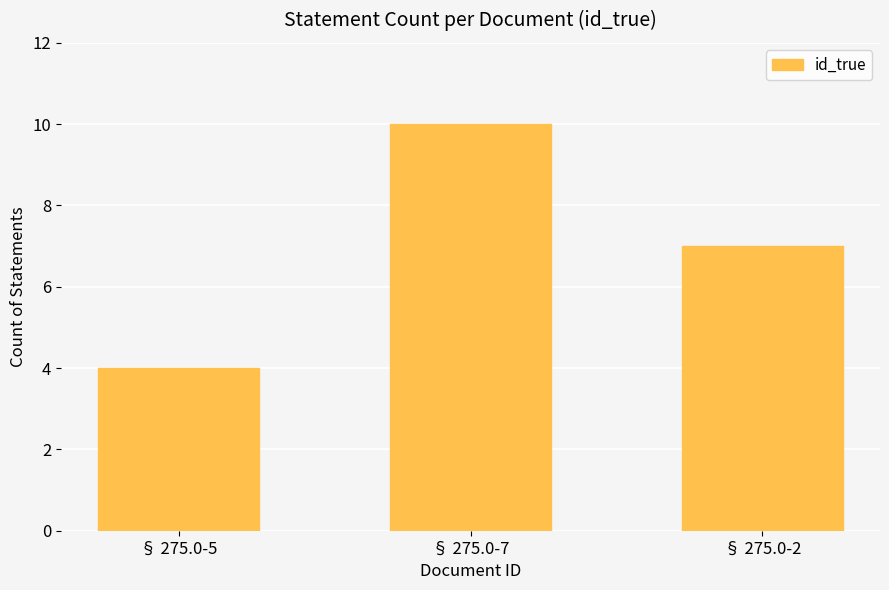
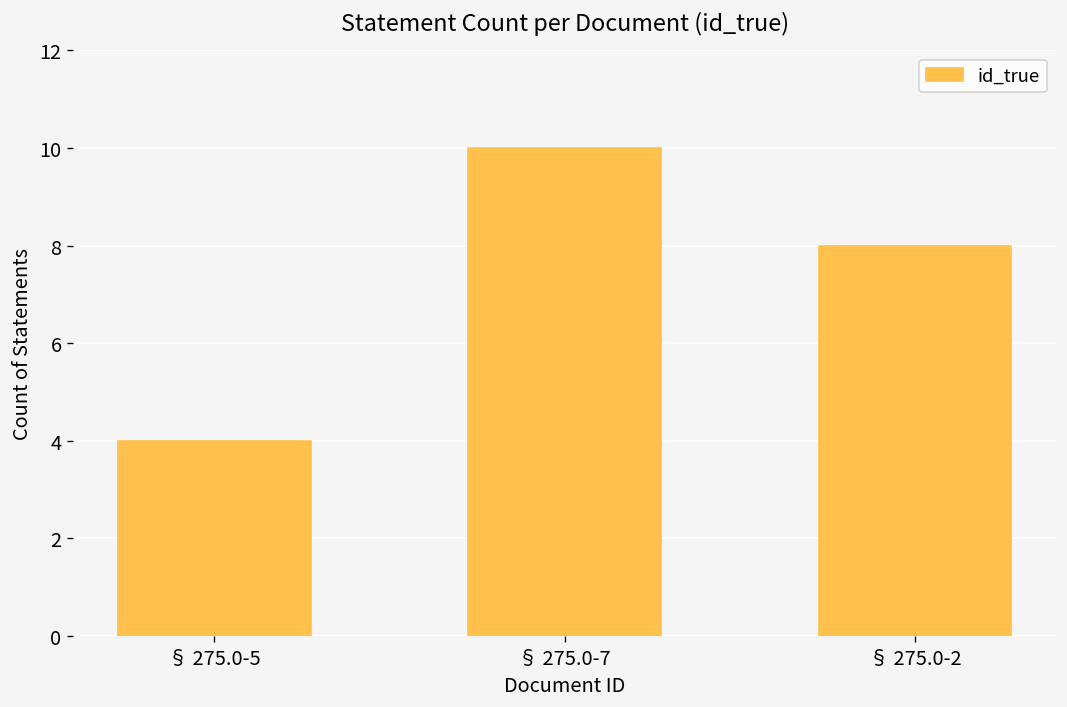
§ 275.0-2: 7 -> 8
